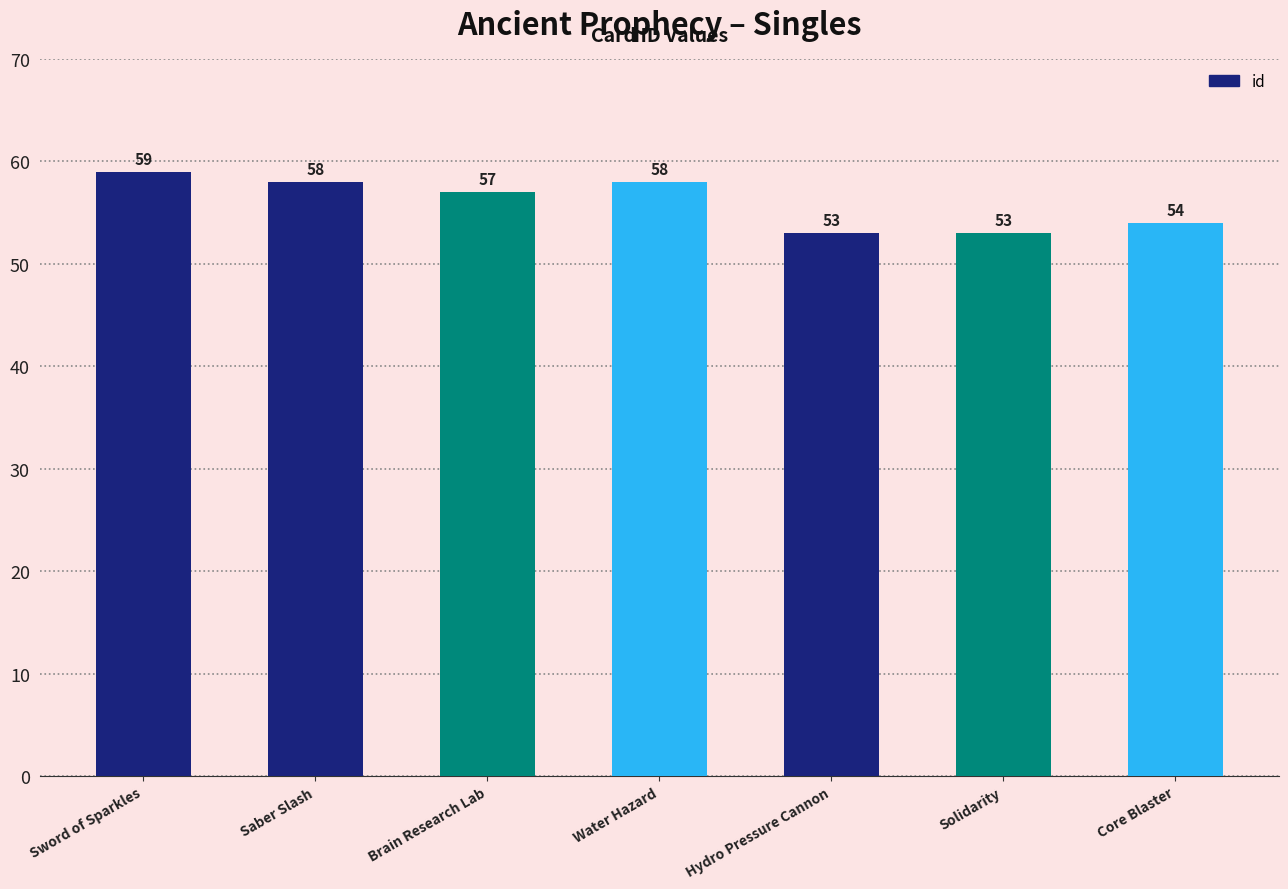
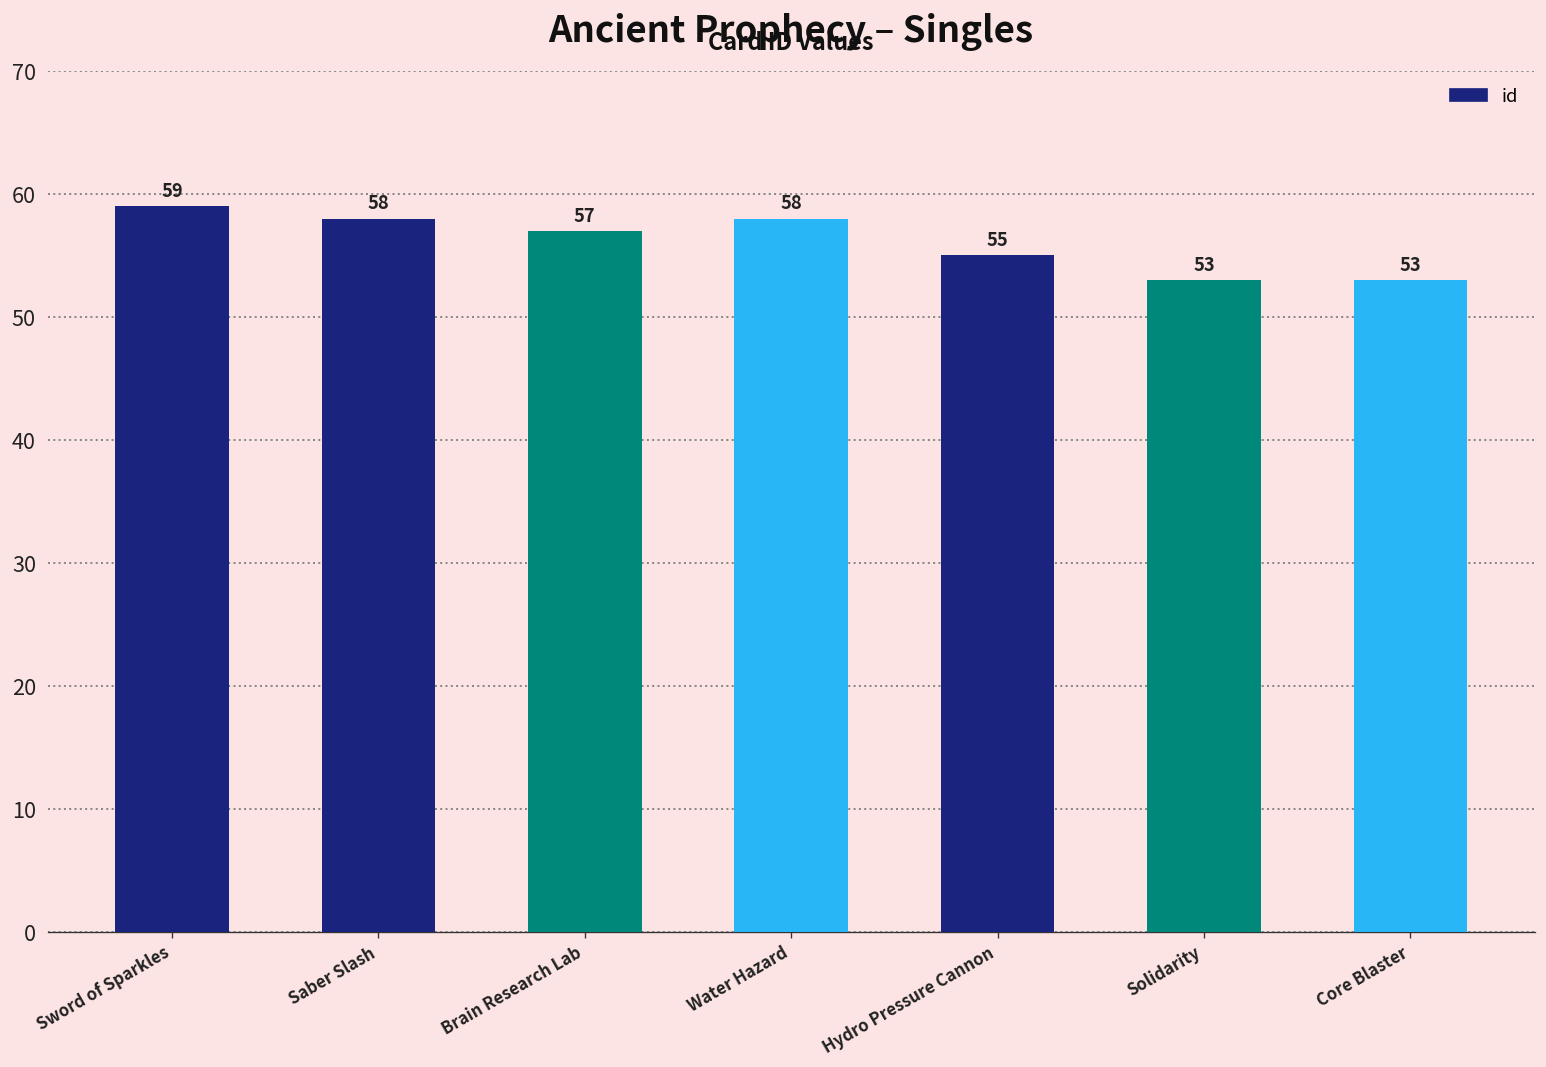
Hydro Pressure Cannon: 53 -> 55
Core Blaster: 54 -> 53
